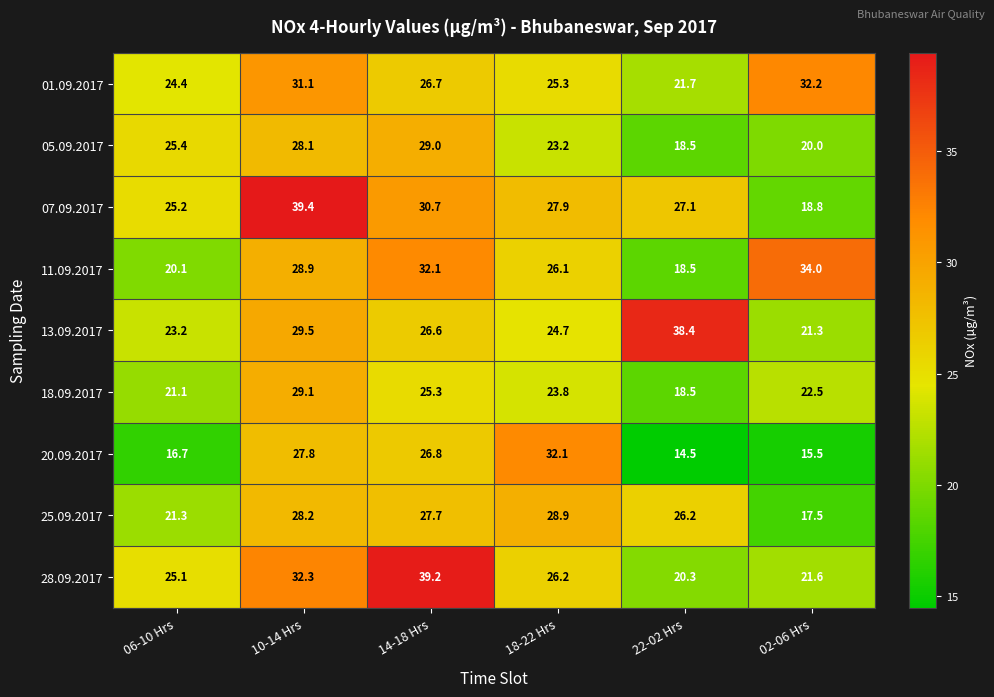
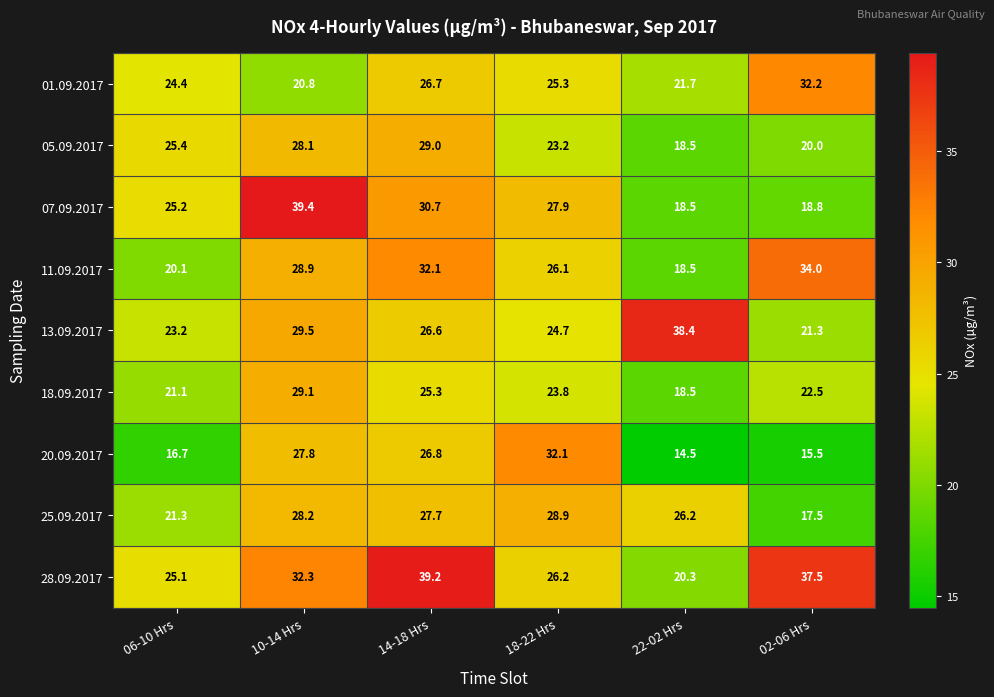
01.09.2017, 10-14 Hrs: 31.1 -> 20.8
07.09.2017, 22-02 Hrs: 27.1 -> 18.5
28.09.2017, 02-06 Hrs: 21.6 -> 37.5
